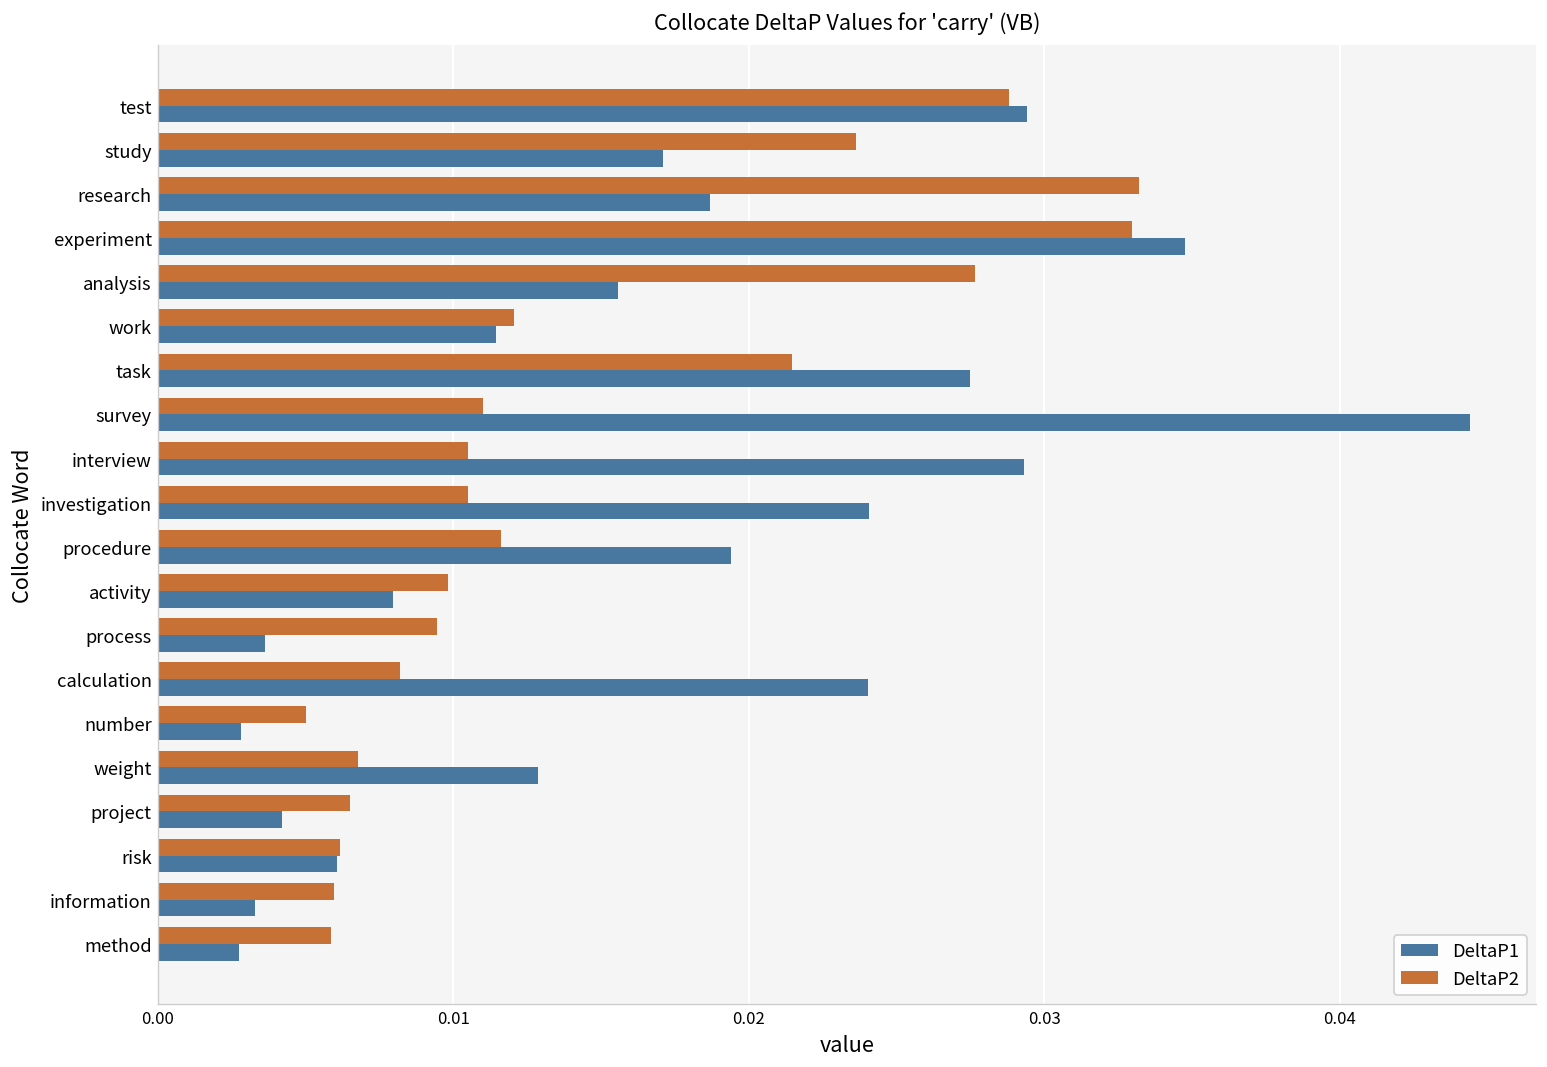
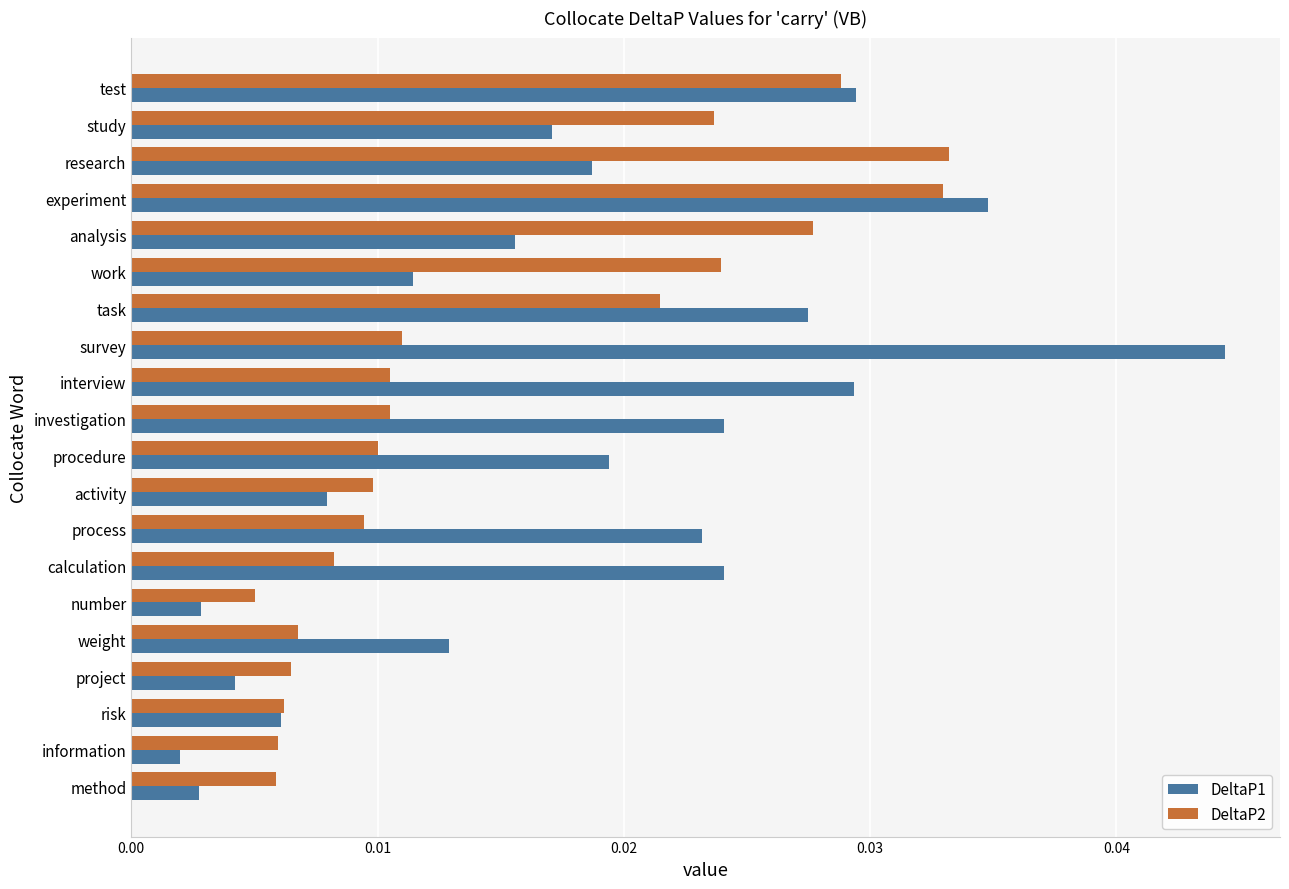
DeltaP2, work: 0.0121 -> 0.0239
DeltaP2, procedure: 0.0116 -> 0.0100
DeltaP1, process: 0.0036 -> 0.0232
DeltaP1, information: 0.0033 -> 0.0020
